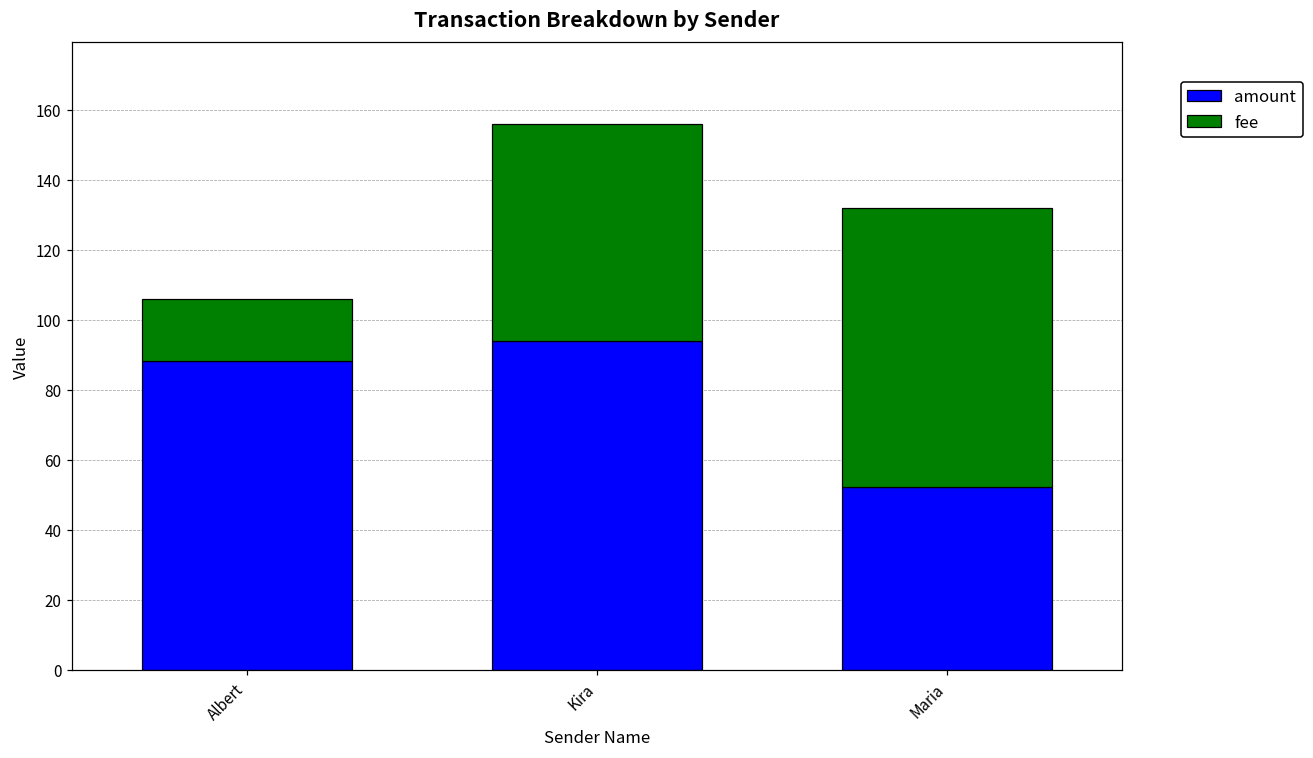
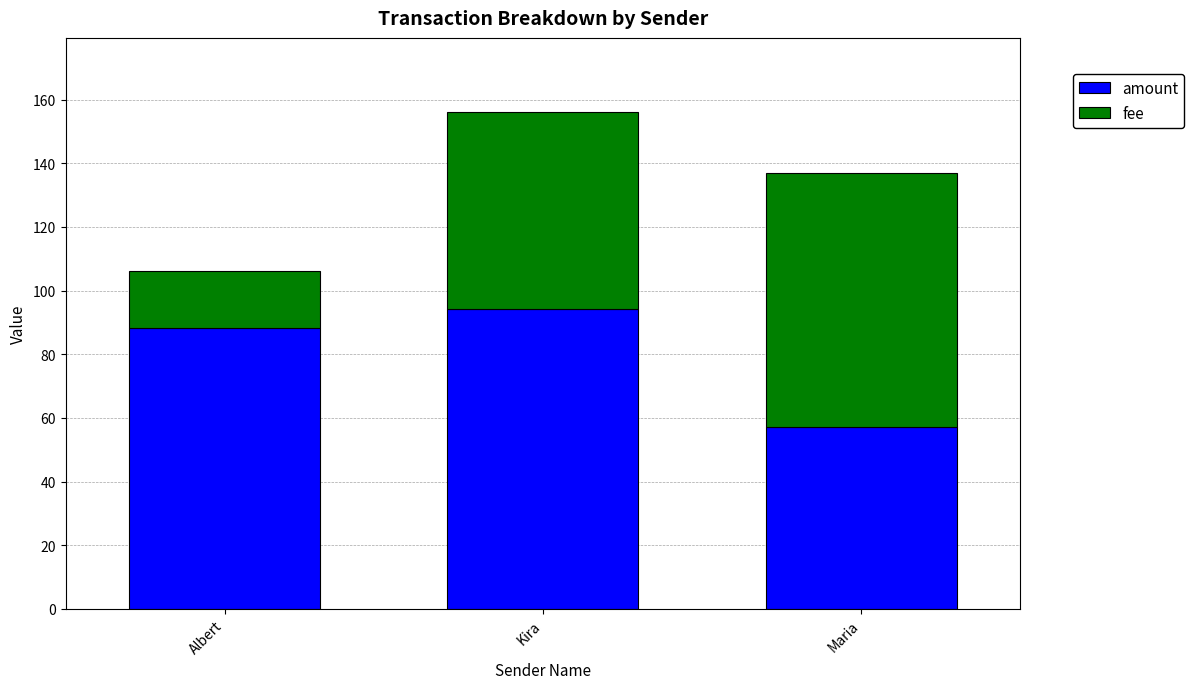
amount, Maria: 52 -> 57
